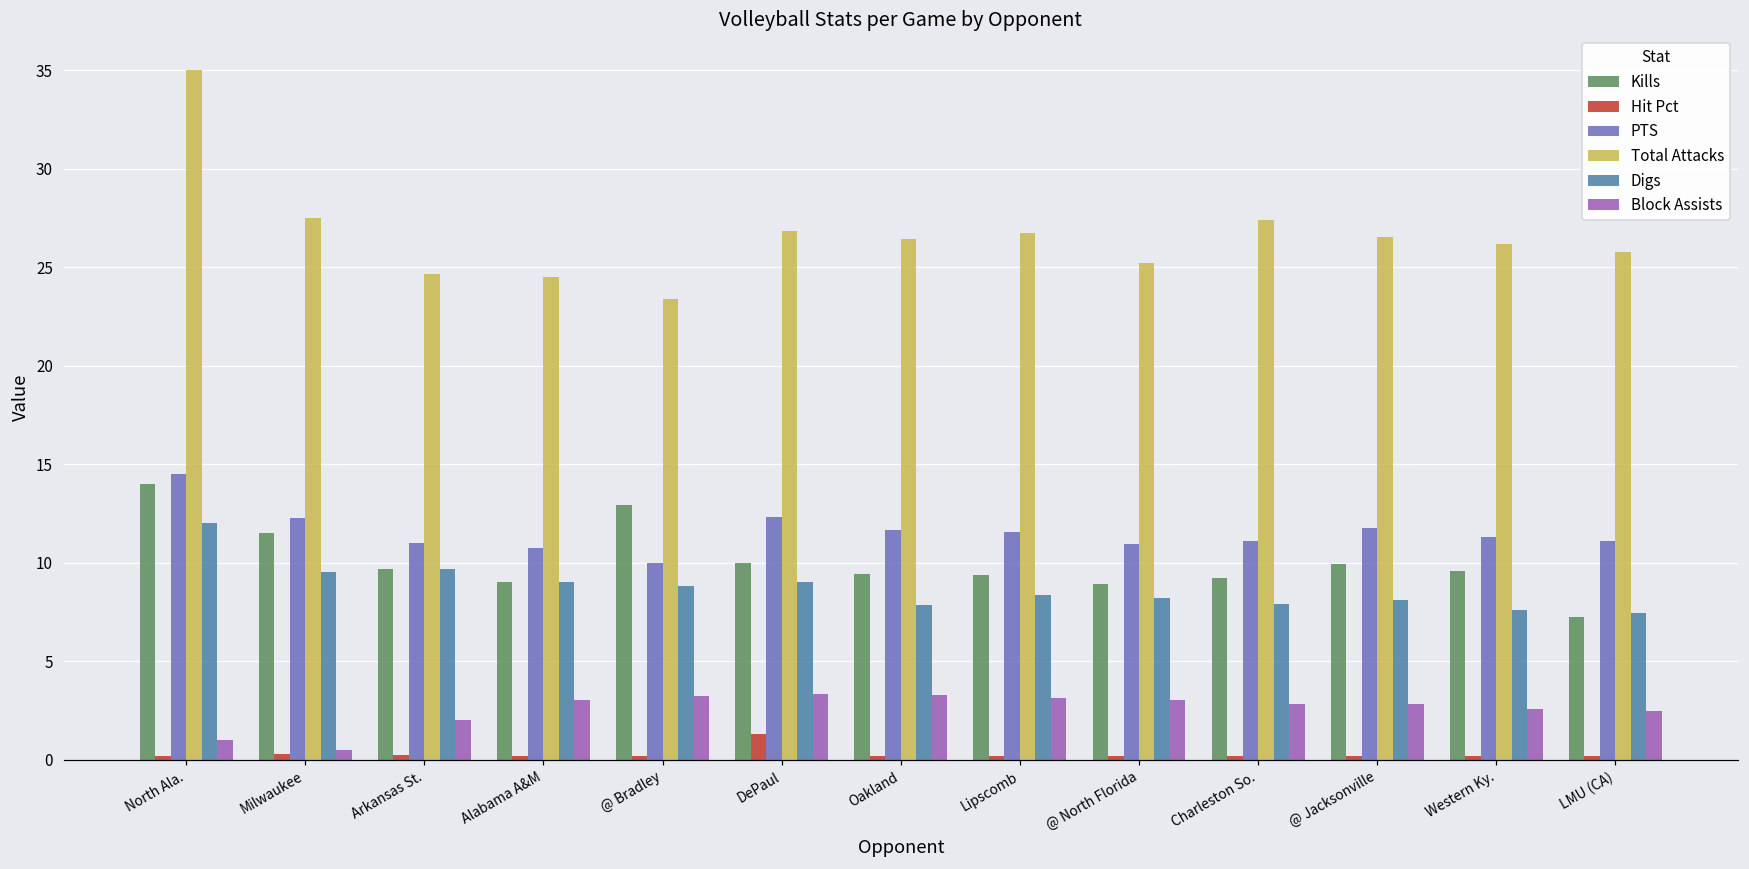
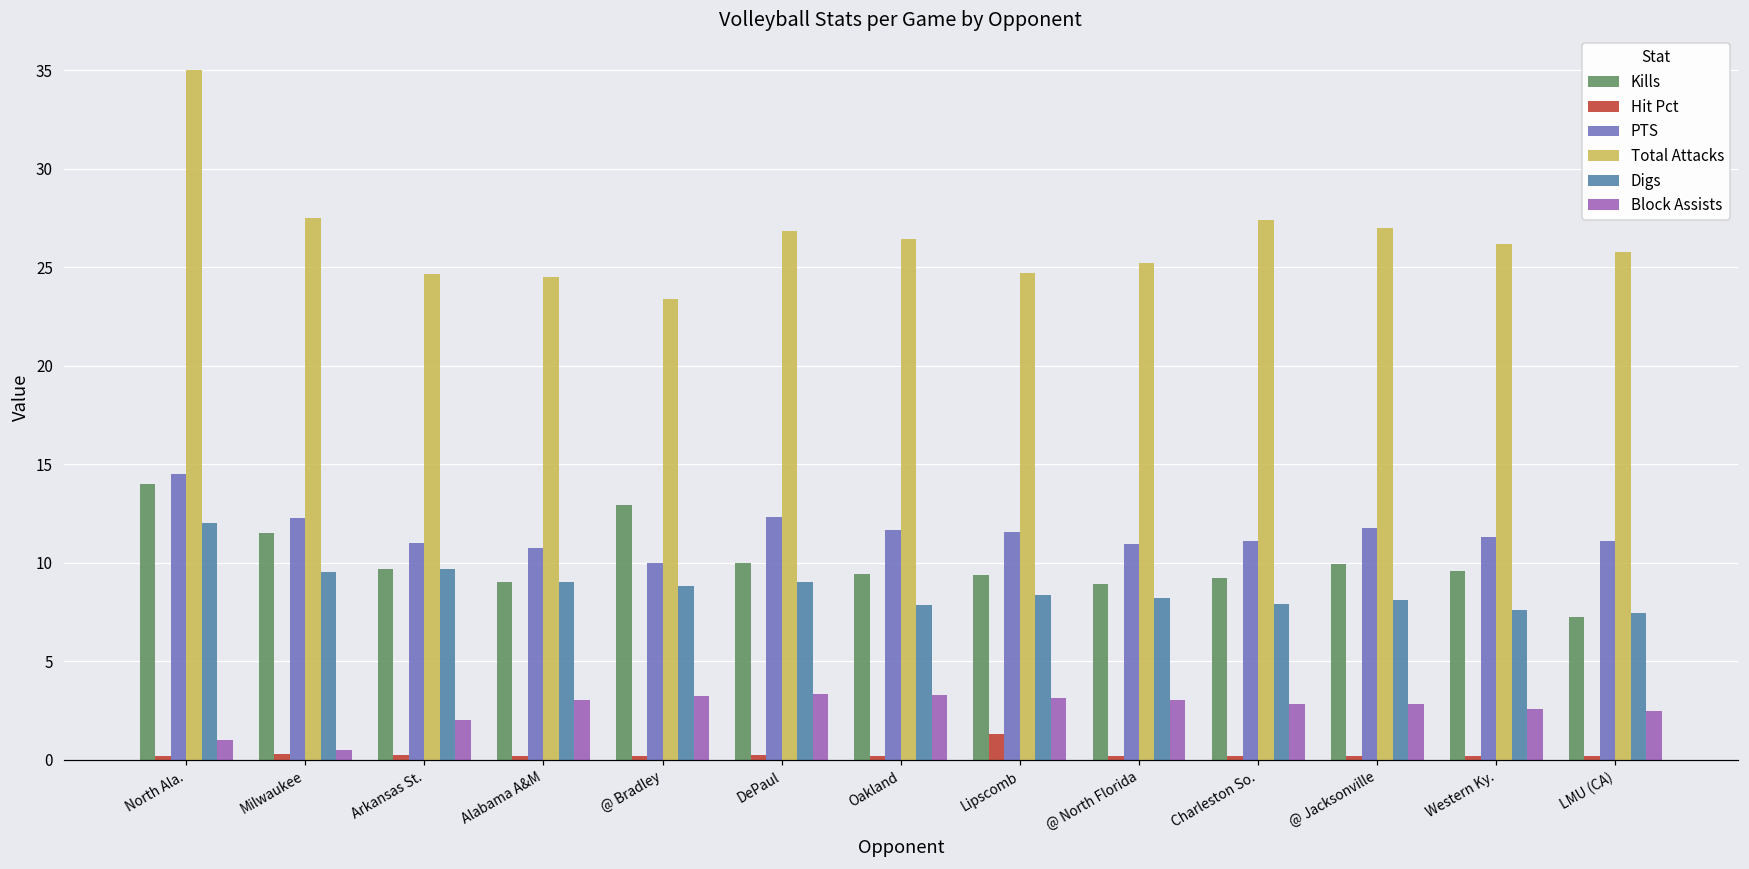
Hit Pct, DePaul: 1.3 -> 0.2
Hit Pct, Lipscomb: 0.2 -> 1.3
Total Attacks, Lipscomb: 26.8 -> 24.7
Total Attacks, @ Jacksonville: 26.5 -> 27.0
